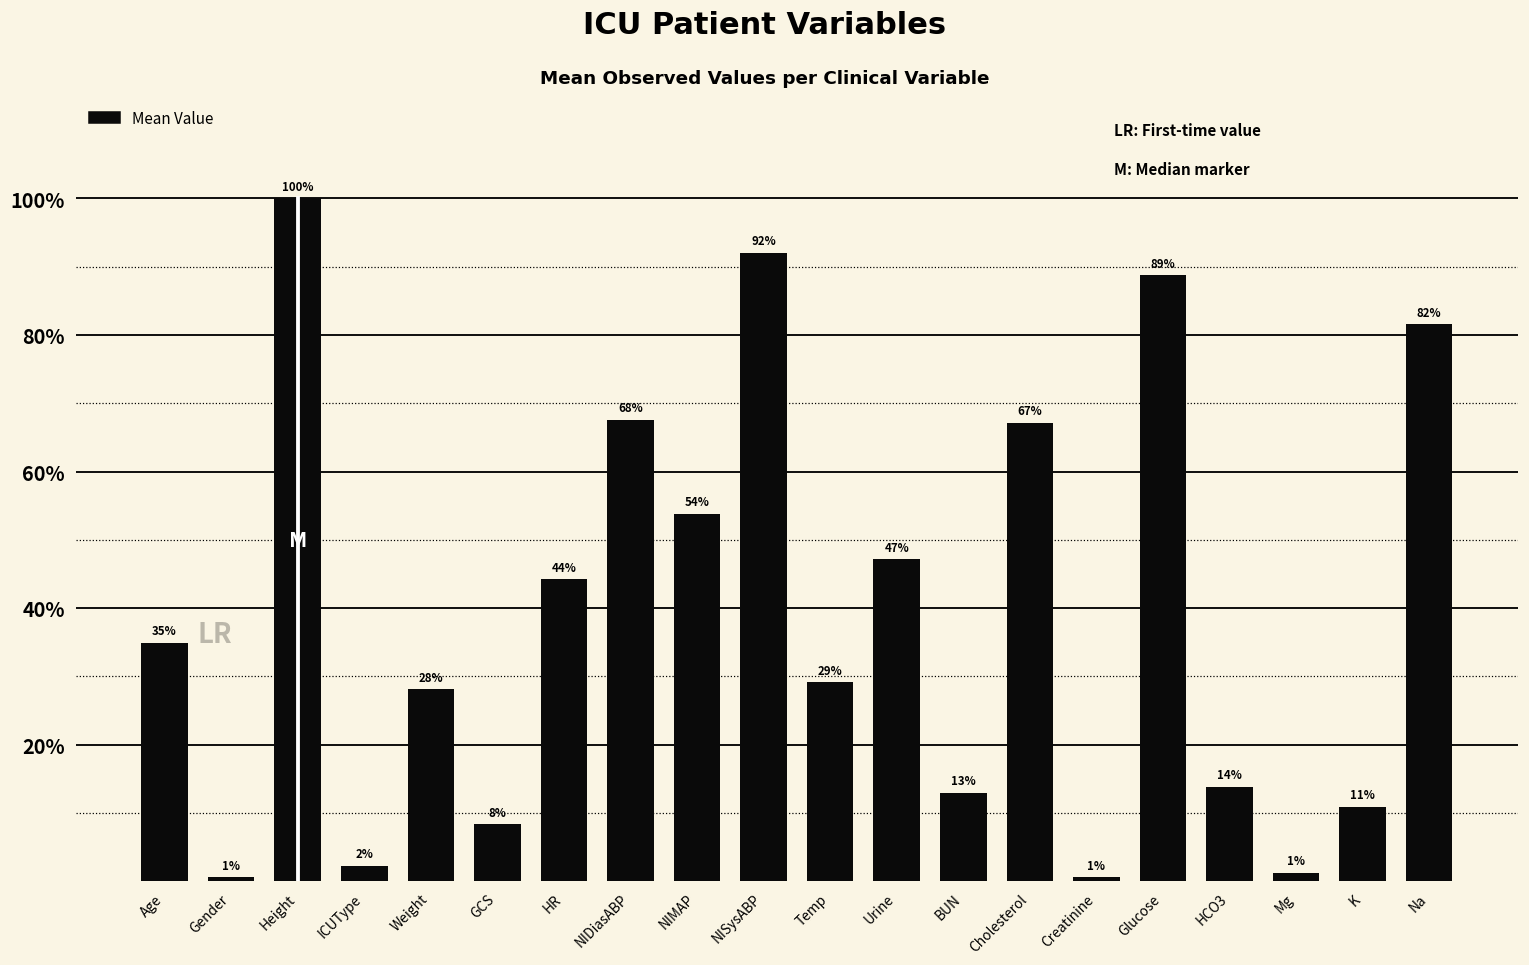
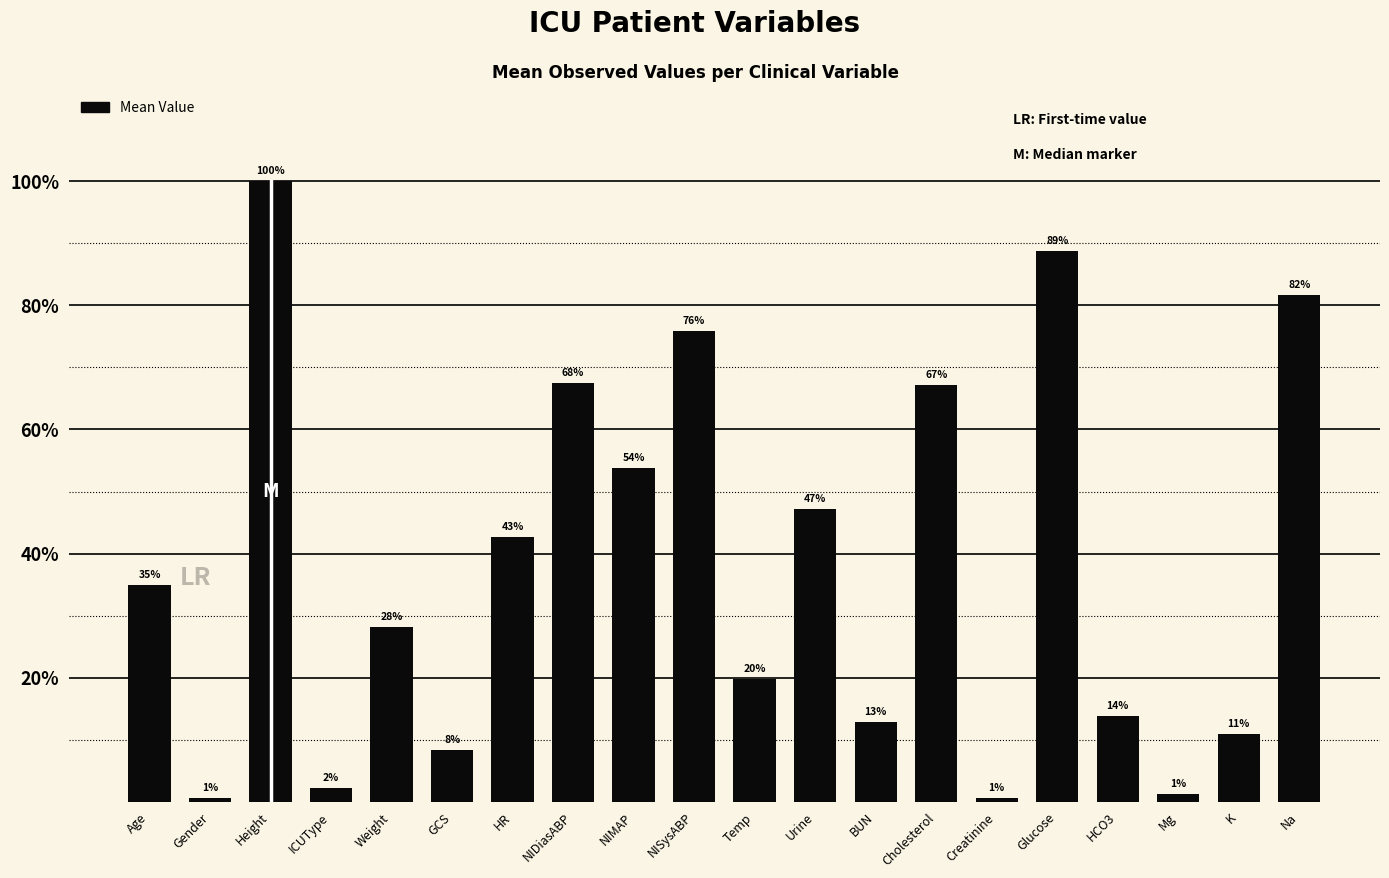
Mean Value, HR: 44% -> 43%
Mean Value, NISysABP: 92% -> 76%
Mean Value, Temp: 29% -> 20%
